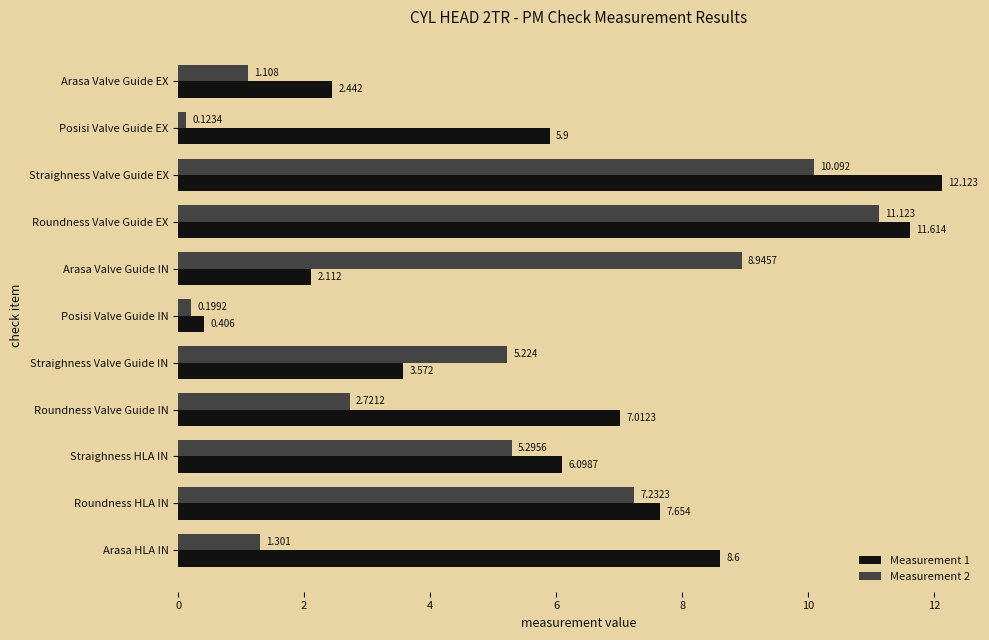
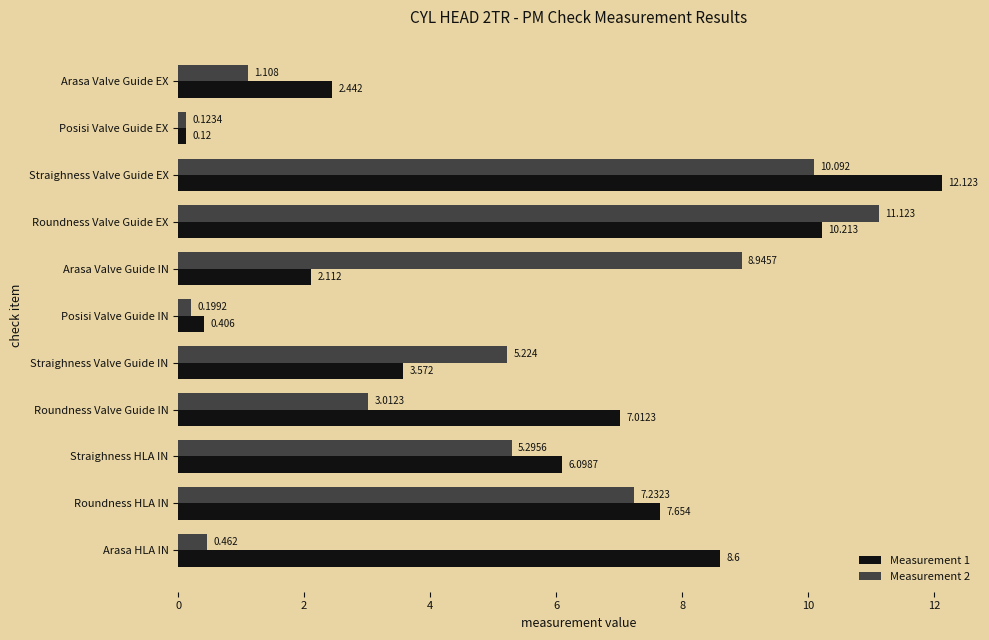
Measurement 1, Posisi Valve Guide EX: 5.9 -> 0.12
Measurement 1, Roundness Valve Guide EX: 11.614 -> 10.213
Measurement 2, Roundness Valve Guide IN: 2.7212 -> 3.0123
Measurement 2, Arasa HLA IN: 1.301 -> 0.462
